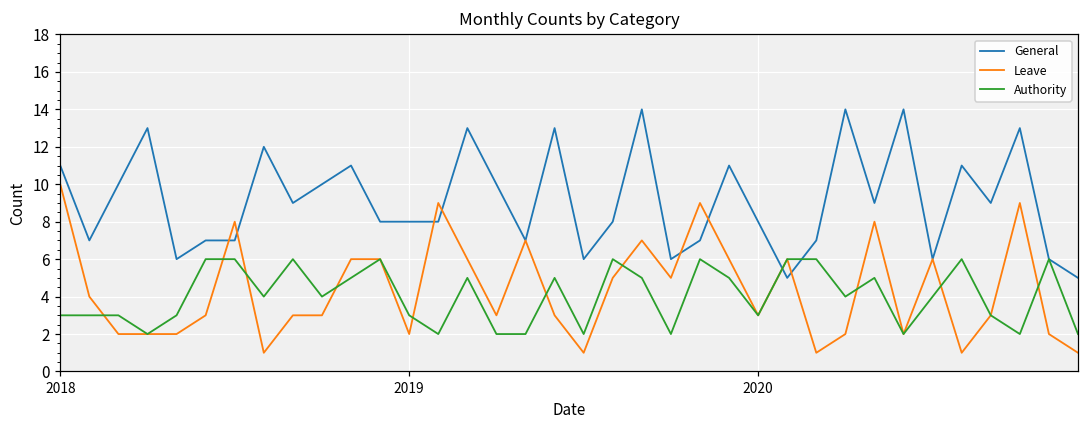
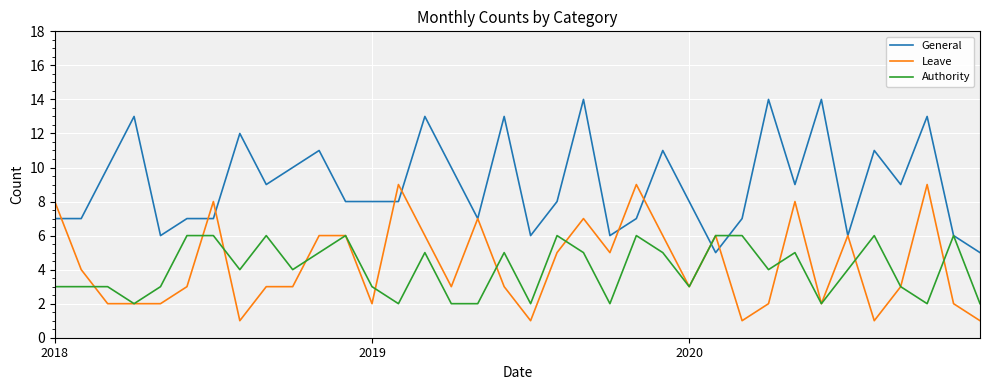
General, 2018: 11 -> 7
Leave, 2018: 10 -> 8
